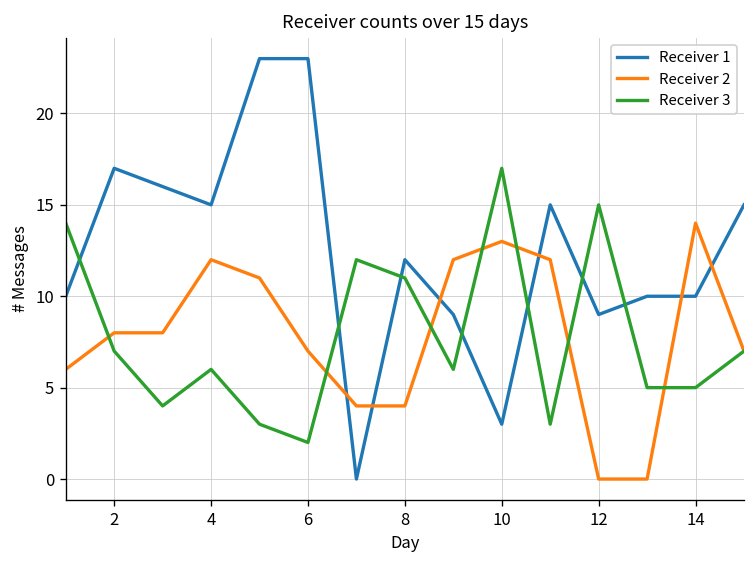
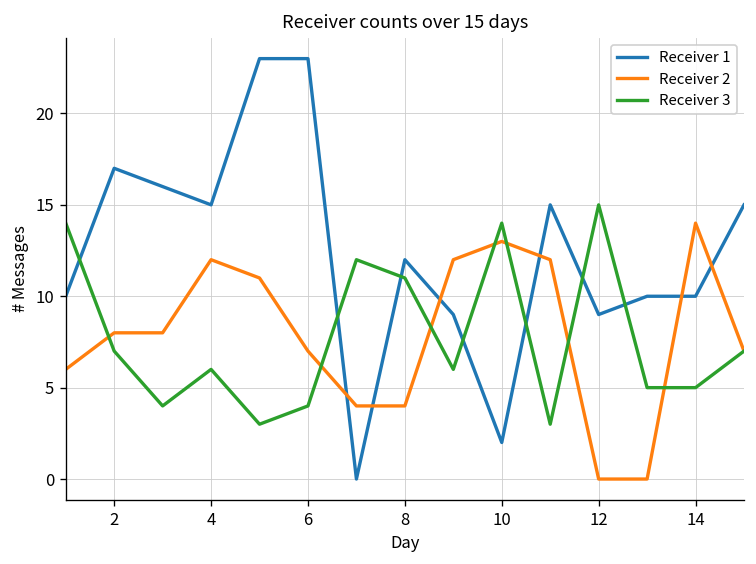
Receiver 3, 6: 2 -> 4
Receiver 1, 10: 3 -> 2
Receiver 3, 10: 17 -> 14
